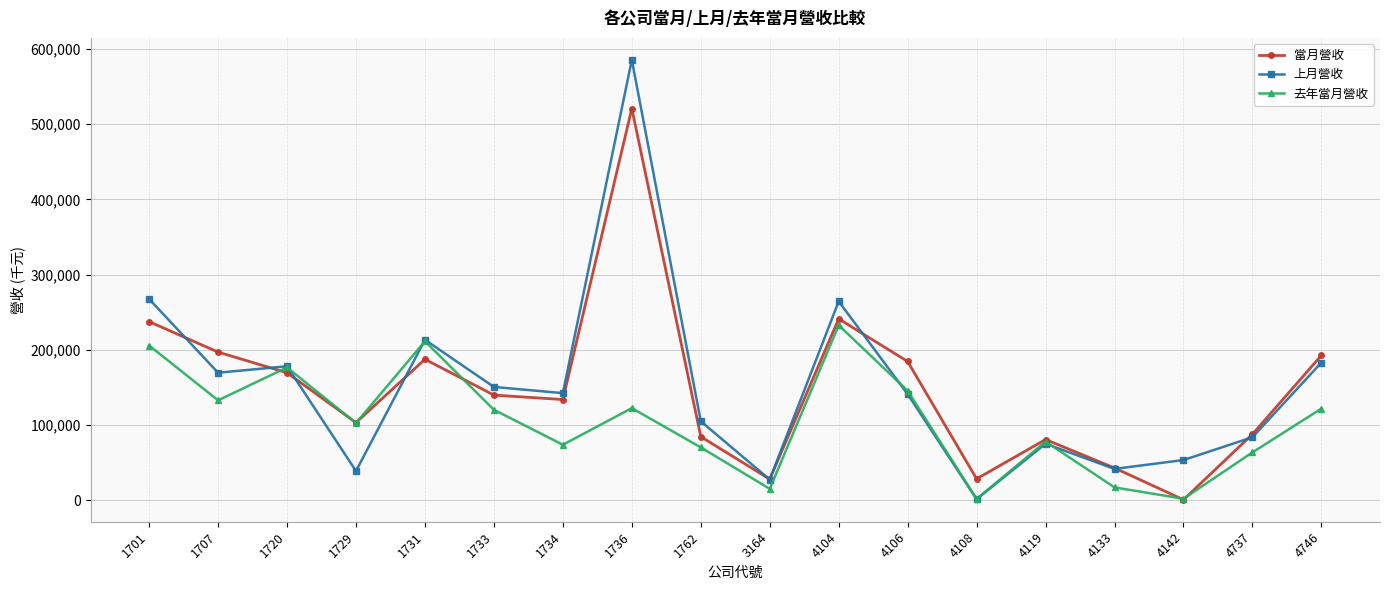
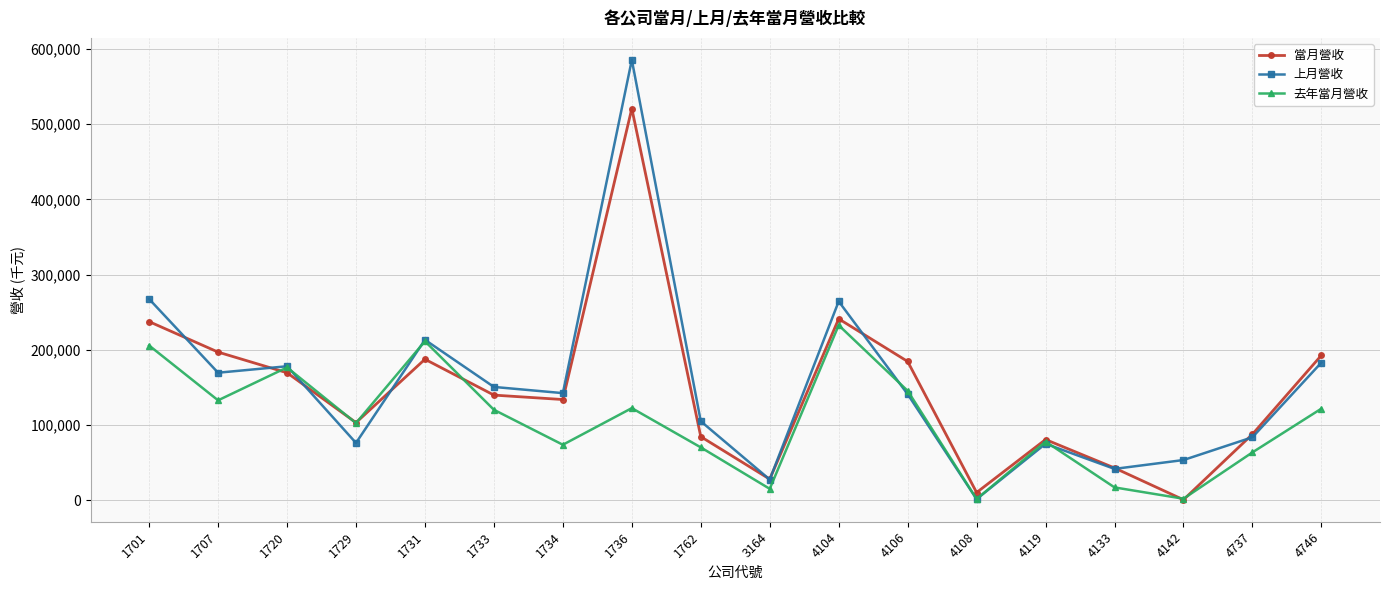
上月營收, 1729: 40,000 -> 80,000
當月營收, 4108: 30,000 -> 10,000
